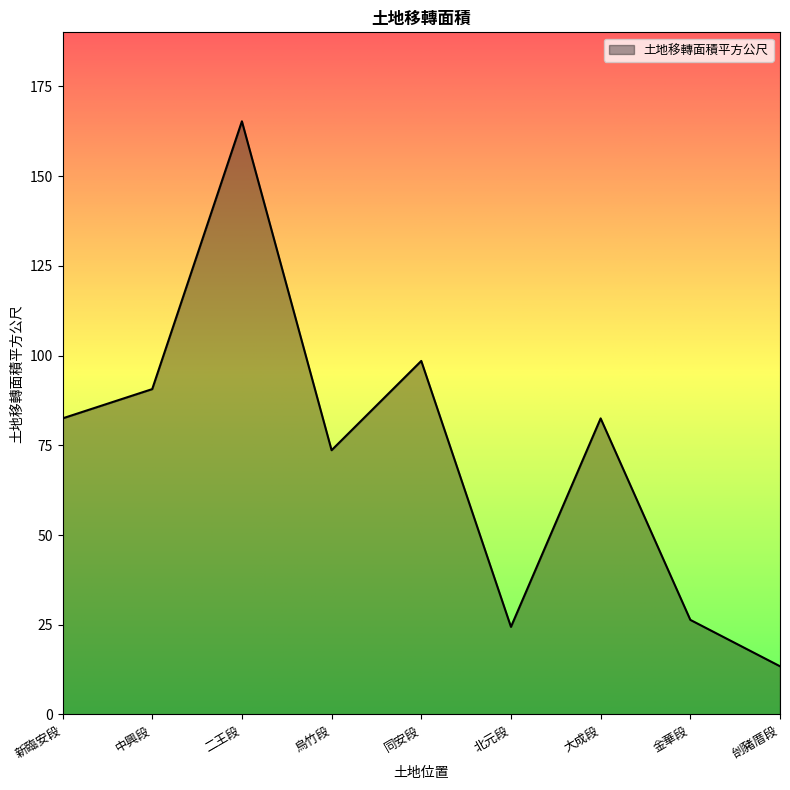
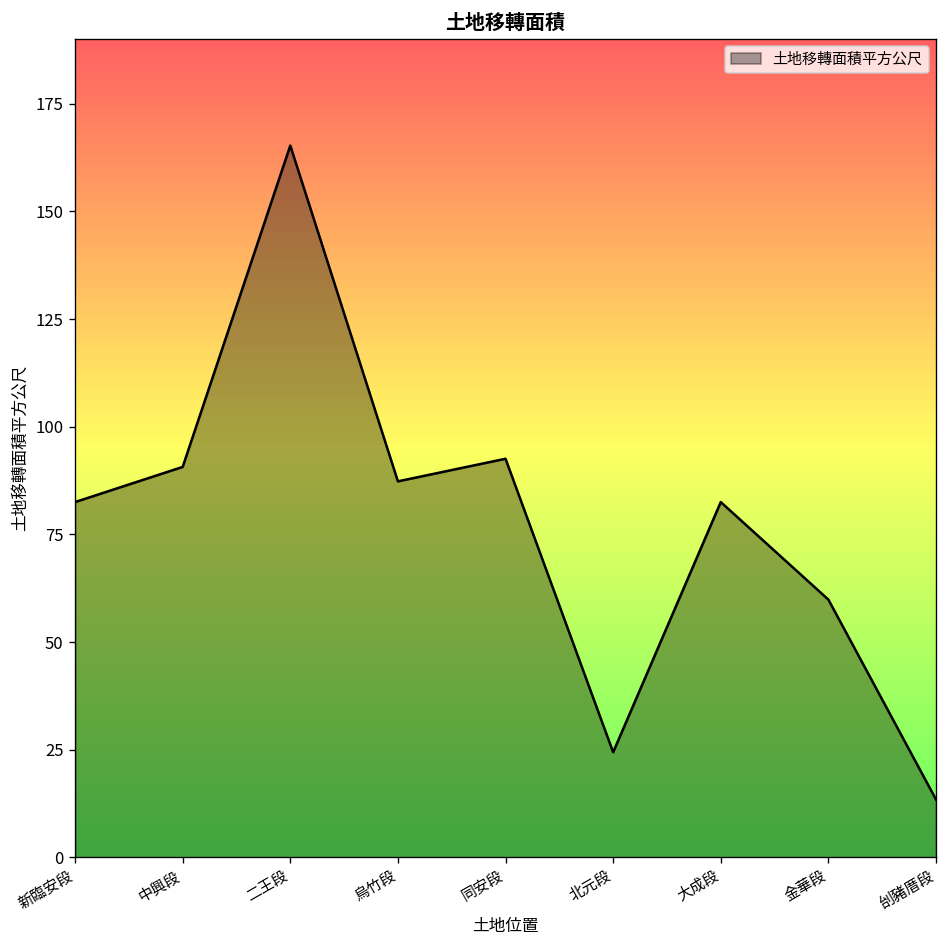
烏竹段: 74 -> 87
同安段: 99 -> 93
金華段: 26 -> 60
